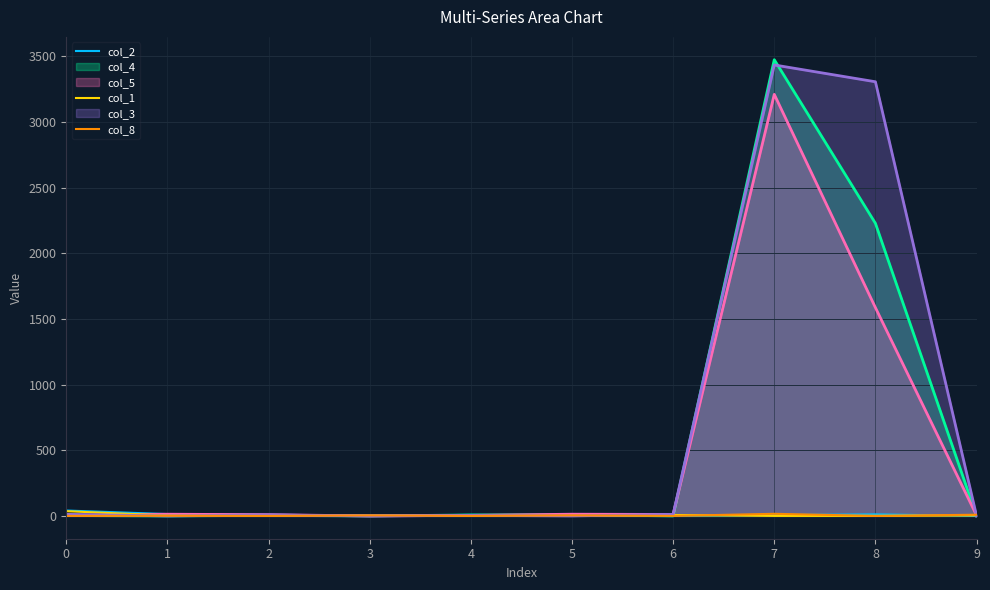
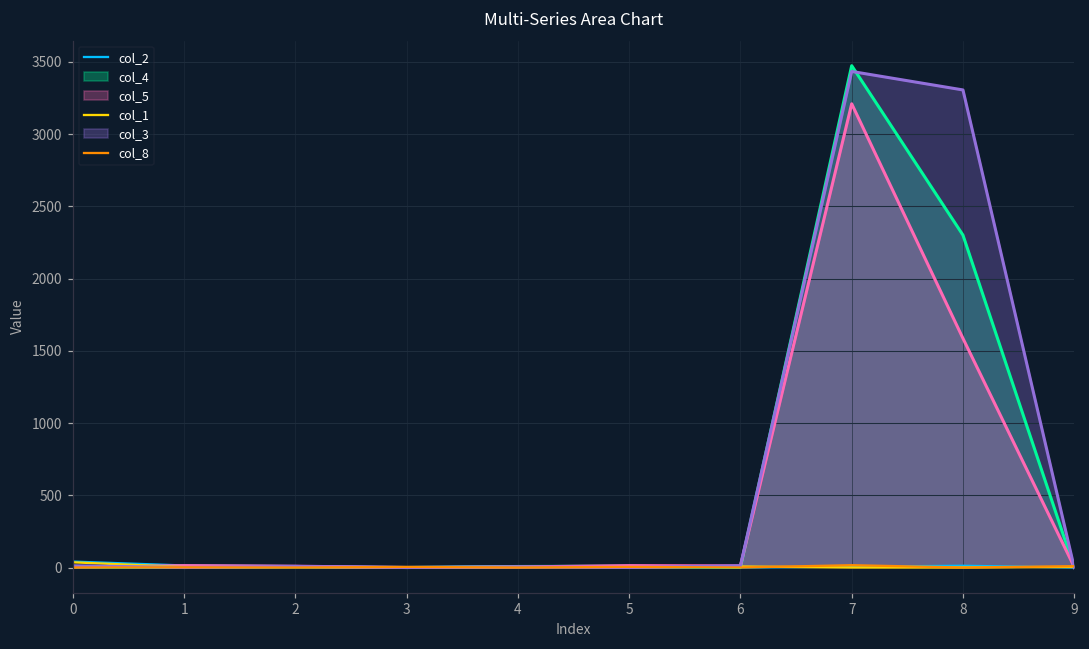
col_4, 8: 2230 -> 2300
